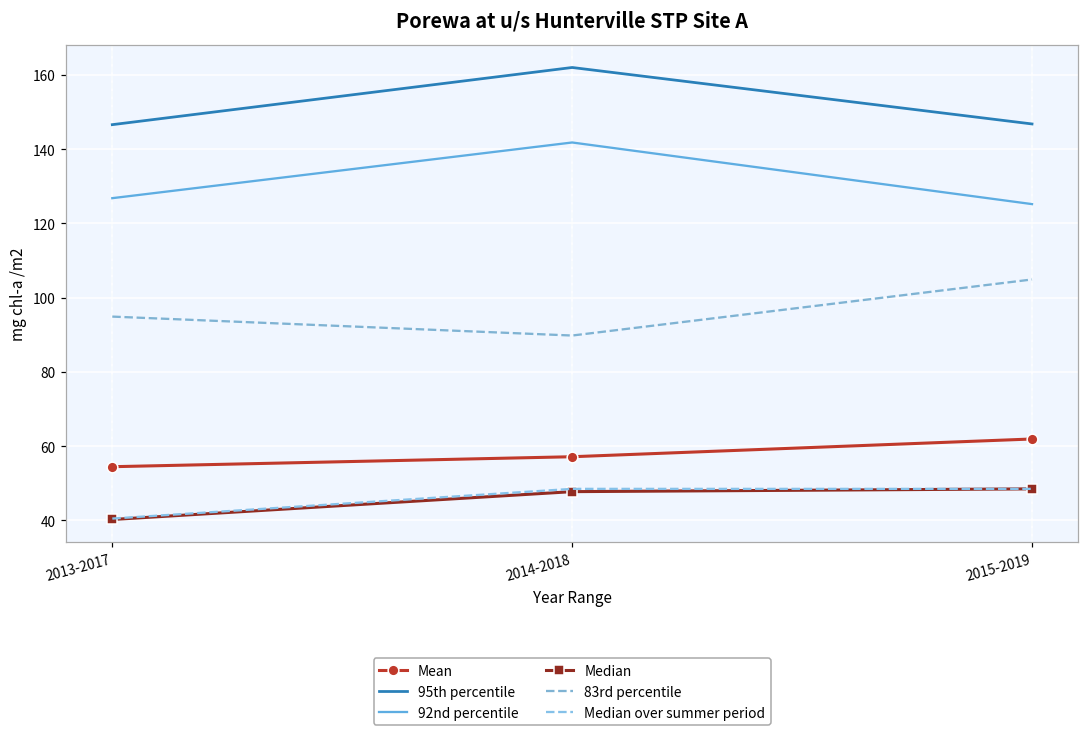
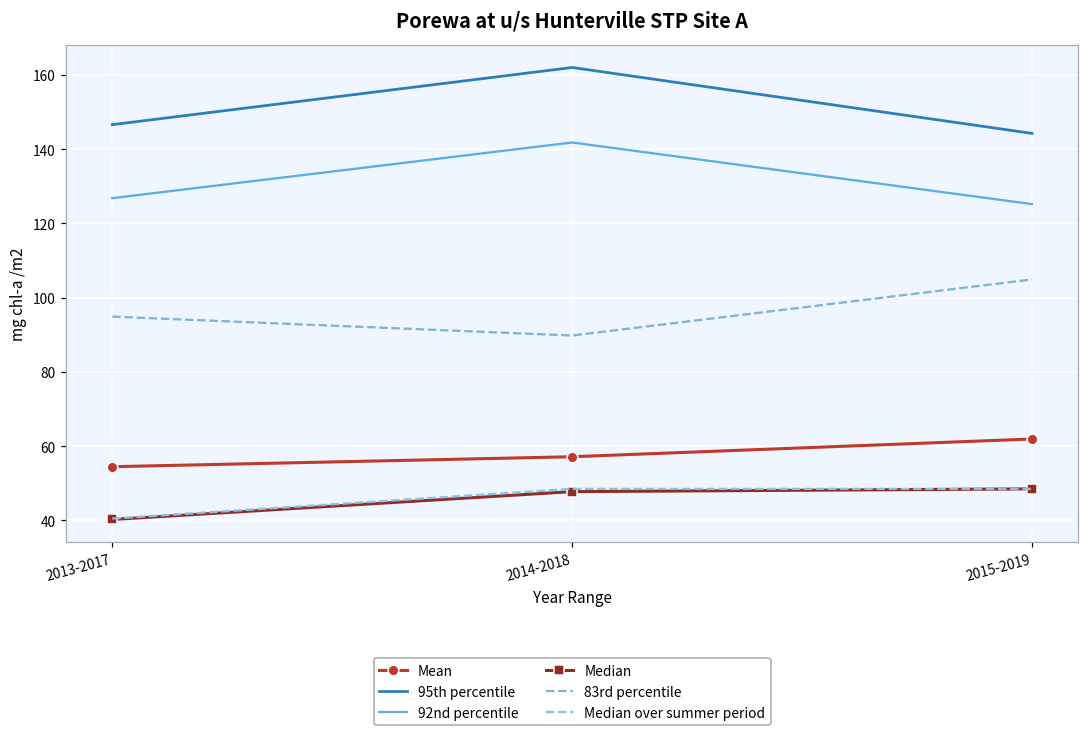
95th percentile, 2015-2019: 147 -> 144
